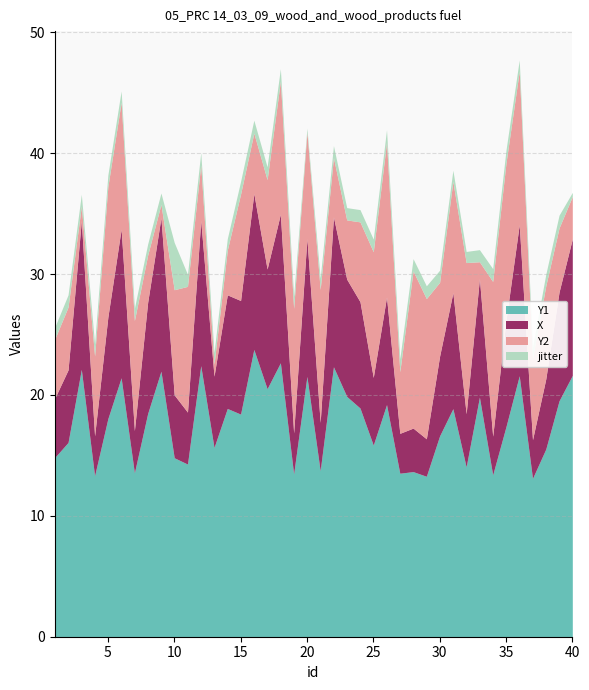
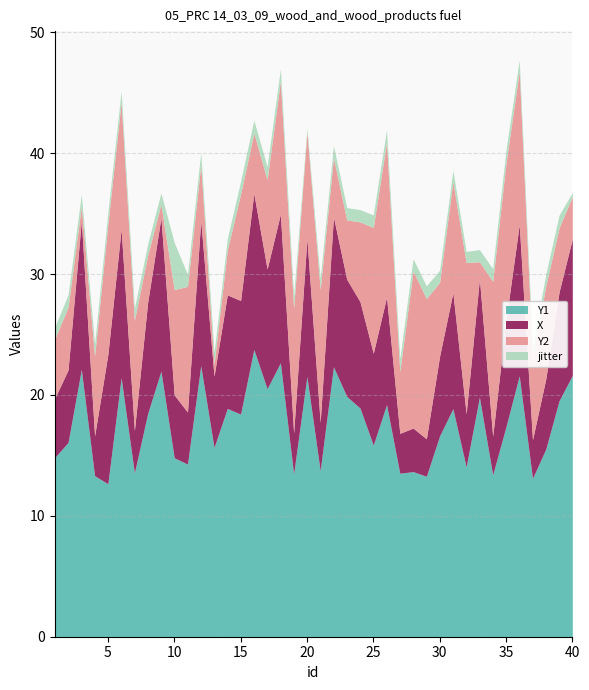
Y1, 5: 18.0 -> 12.7
X, 5: 8.4 -> 10.7
X, 25: 5.6 -> 7.6
